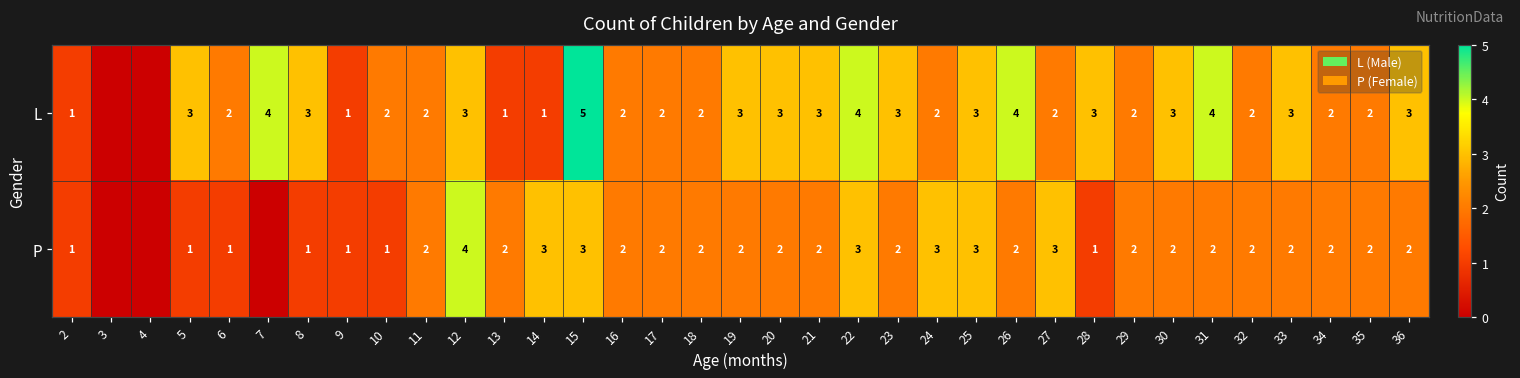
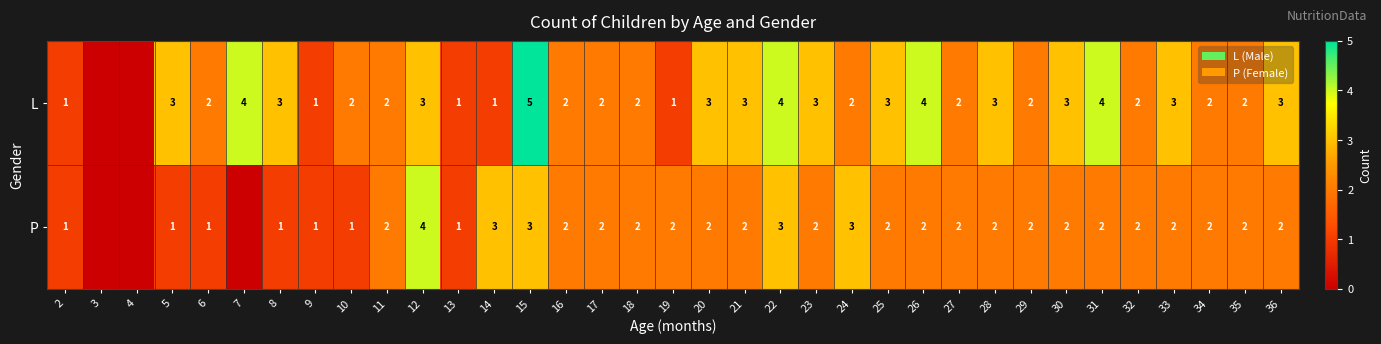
L, 19: 3 -> 1
P, 13: 2 -> 1
P, 25: 3 -> 2
P, 27: 3 -> 2
P, 28: 1 -> 2
